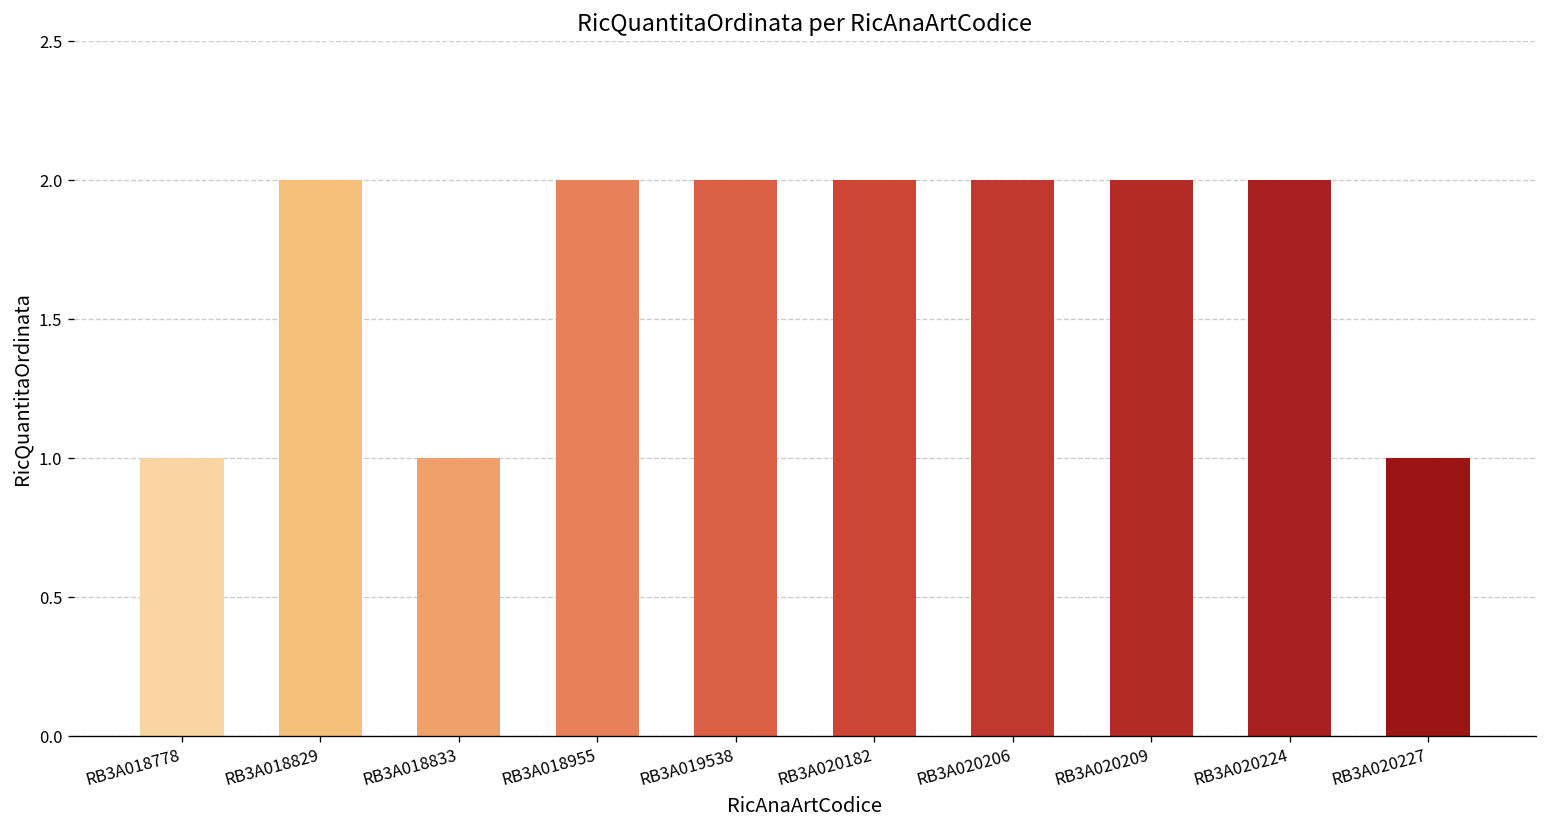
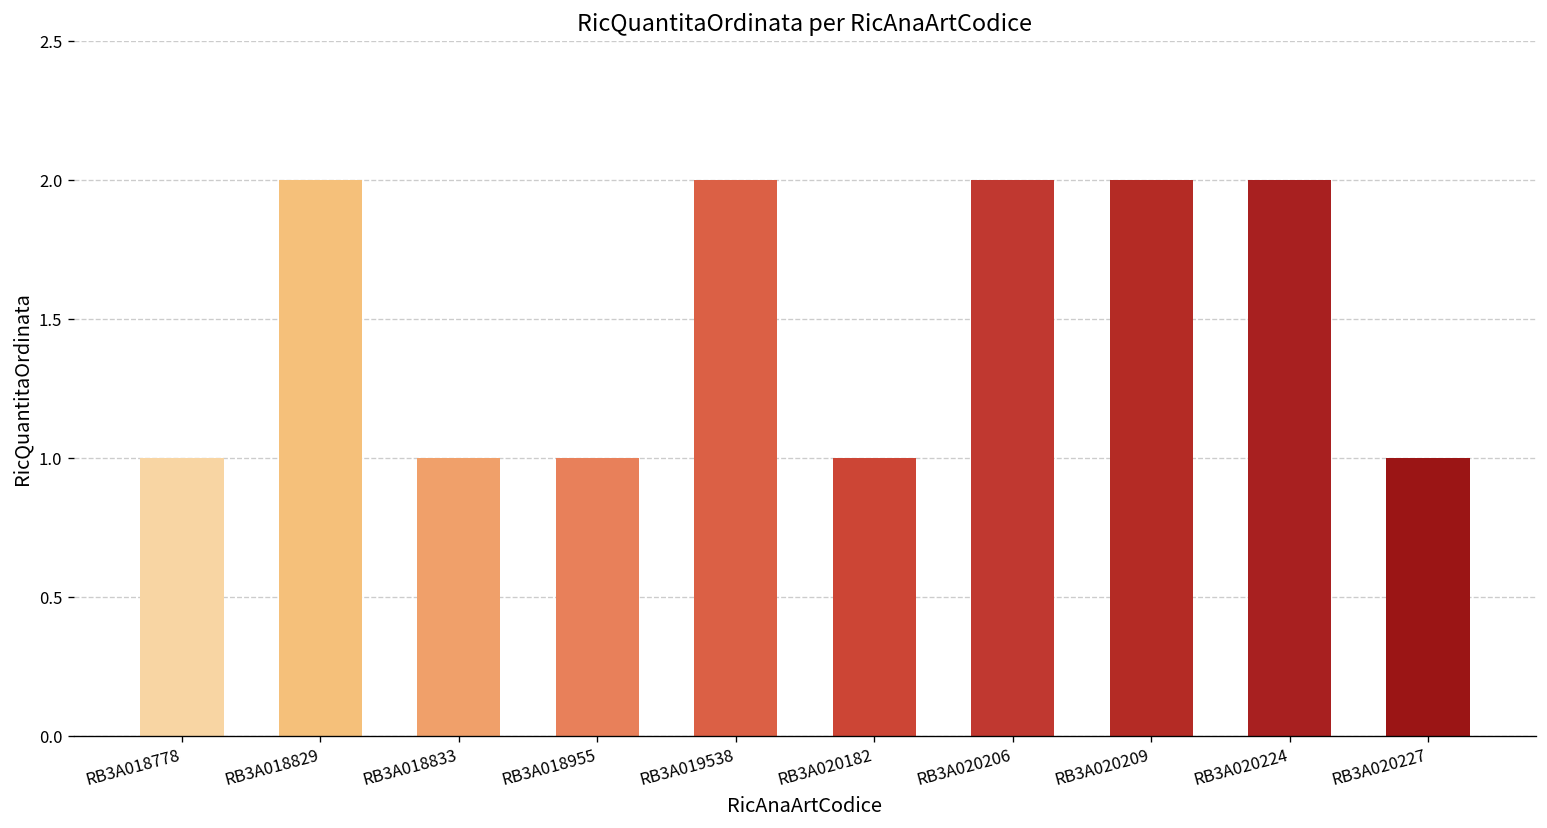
RB3A018955: 2 -> 1
RB3A020182: 2 -> 1
